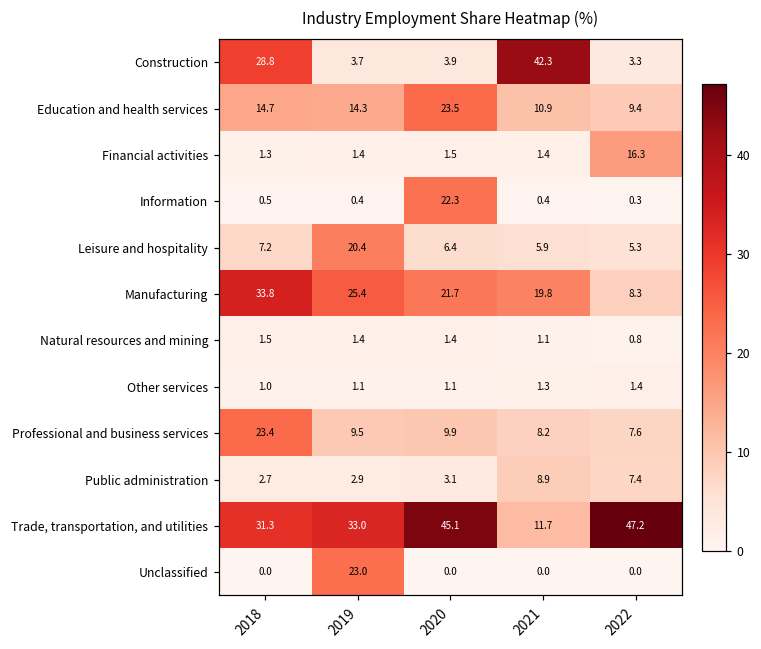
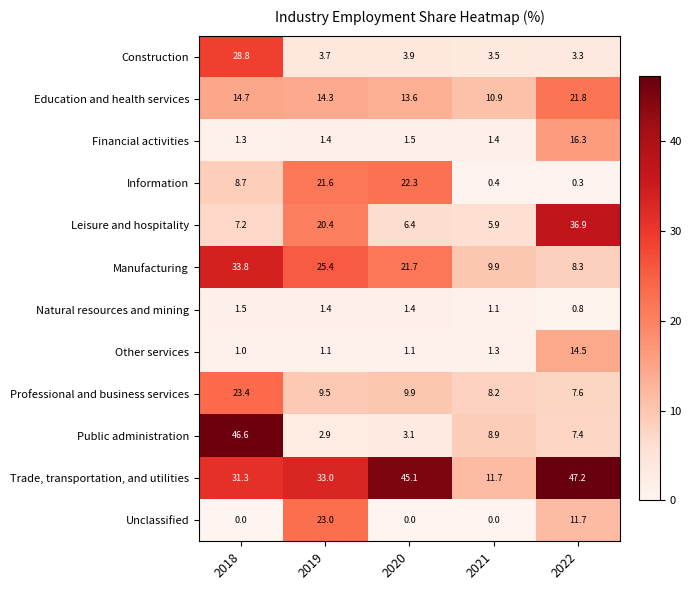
Construction, 2021: 42.3 -> 3.5
Education and health services, 2020: 23.5 -> 13.6
Education and health services, 2022: 9.4 -> 21.8
Information, 2018: 0.5 -> 8.7
Information, 2019: 0.4 -> 21.6
Leisure and hospitality, 2022: 5.3 -> 36.9
Manufacturing, 2021: 19.8 -> 9.9
Other services, 2022: 1.4 -> 14.5
Public administration, 2018: 2.7 -> 46.6
Unclassified, 2022: 0.0 -> 11.7
